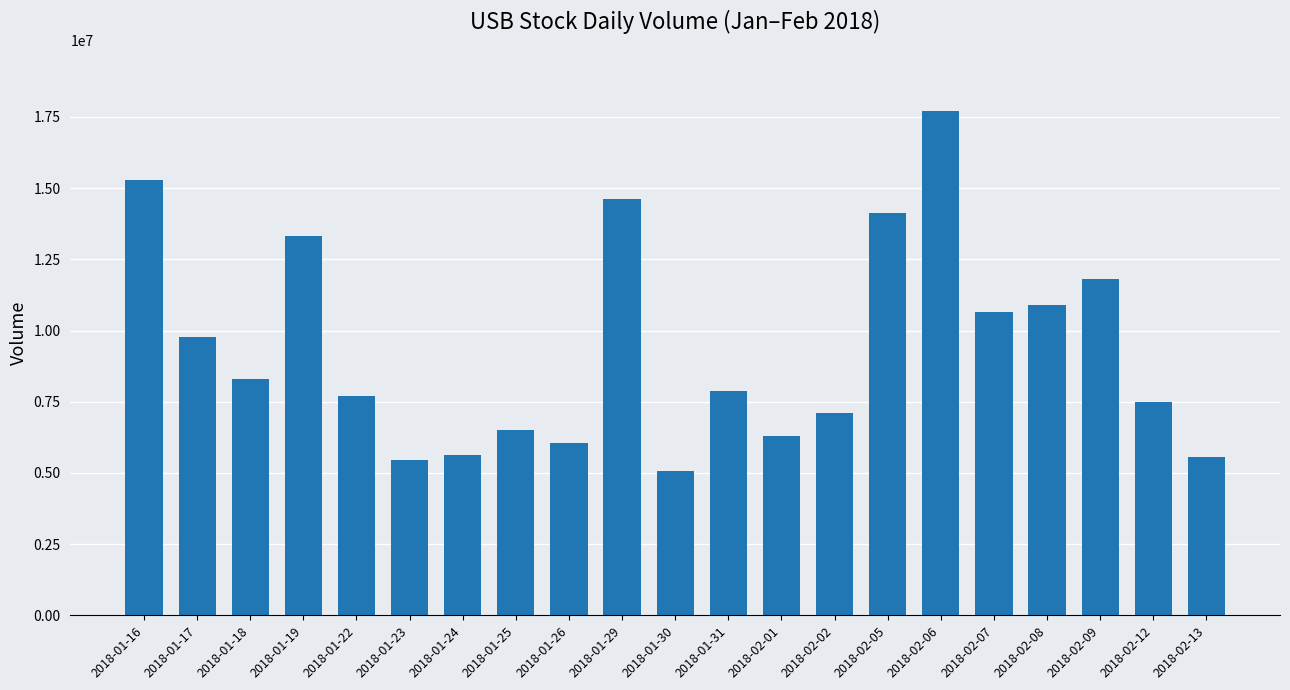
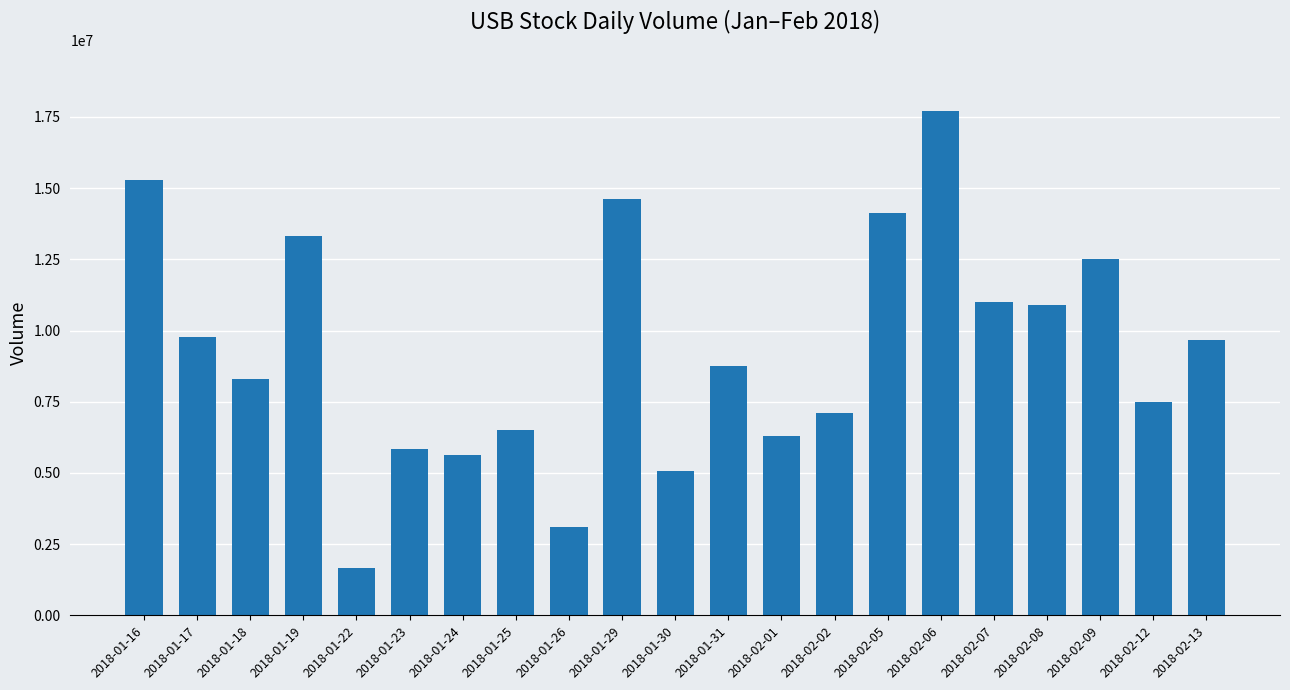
2018-01-22: 7700000 -> 1700000
2018-01-23: 5400000 -> 5900000
2018-01-26: 6100000 -> 3100000
2018-01-31: 7900000 -> 8800000
2018-02-07: 10600000 -> 11000000
2018-02-09: 11800000 -> 12500000
2018-02-13: 5600000 -> 9700000
